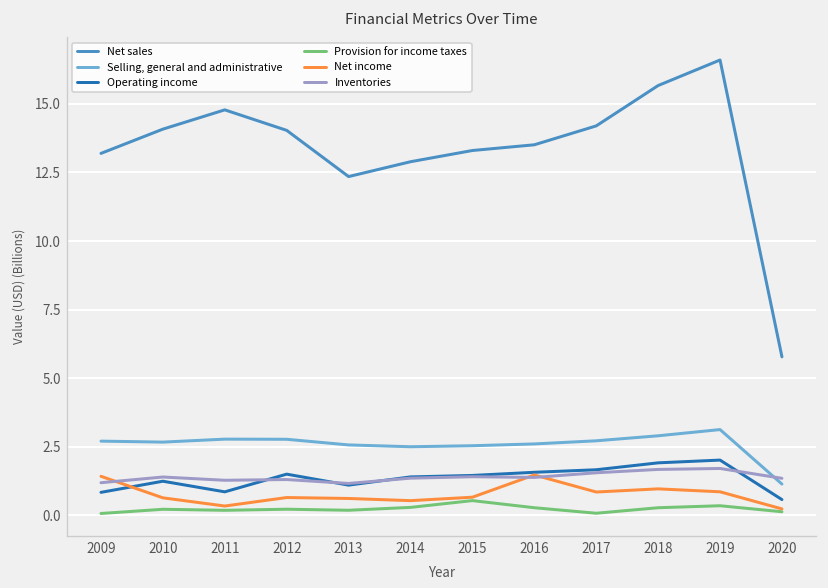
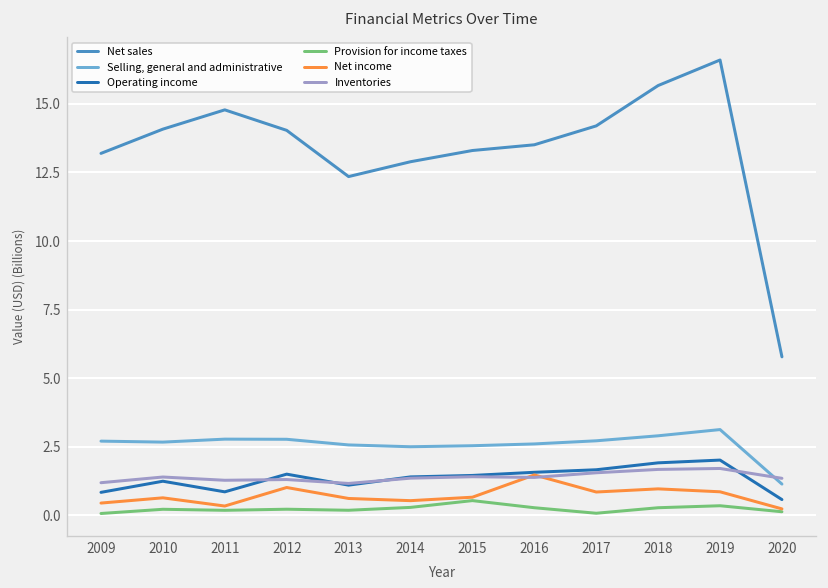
Net income, 2009: 1.4 -> 0.5
Net income, 2012: 0.7 -> 1.0
